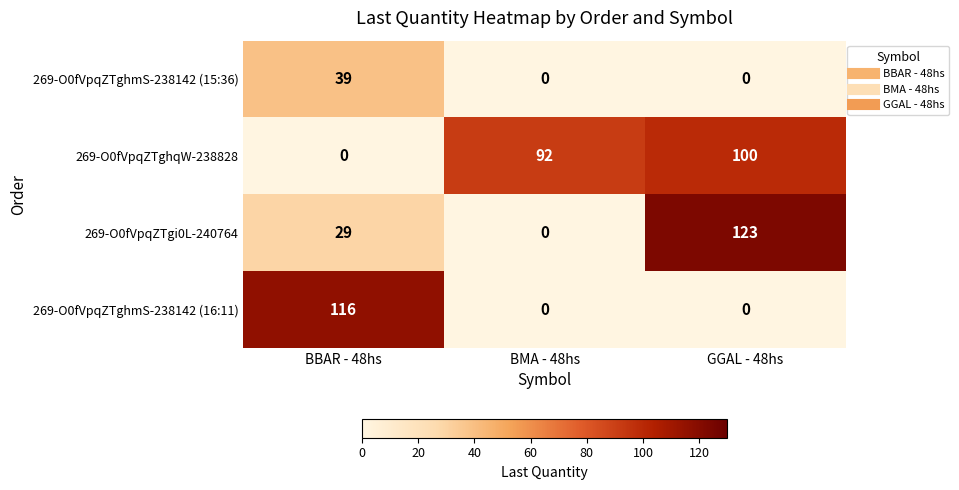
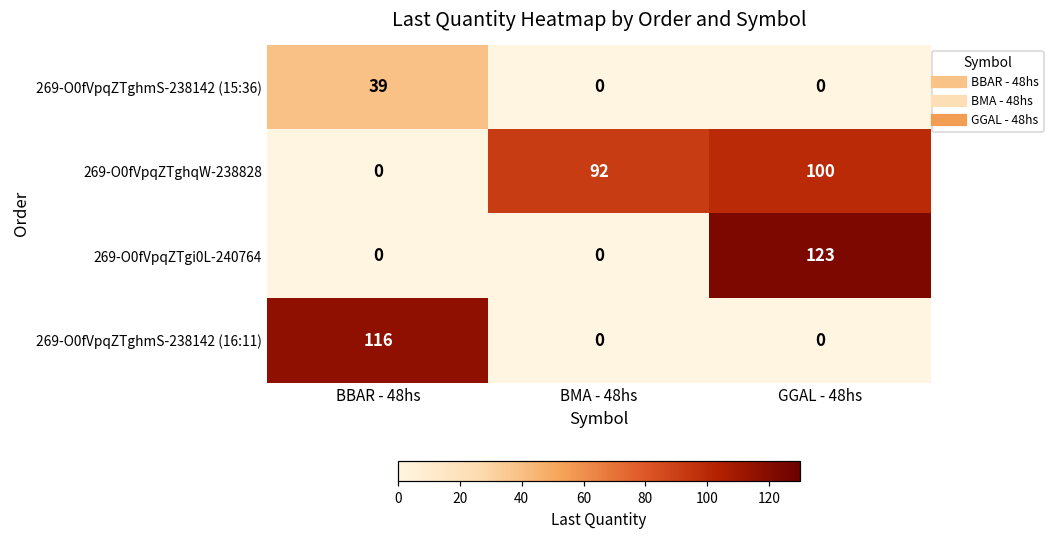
269-O0fVpqZTgi0L-240764, BBAR - 48hs: 29 -> 0
